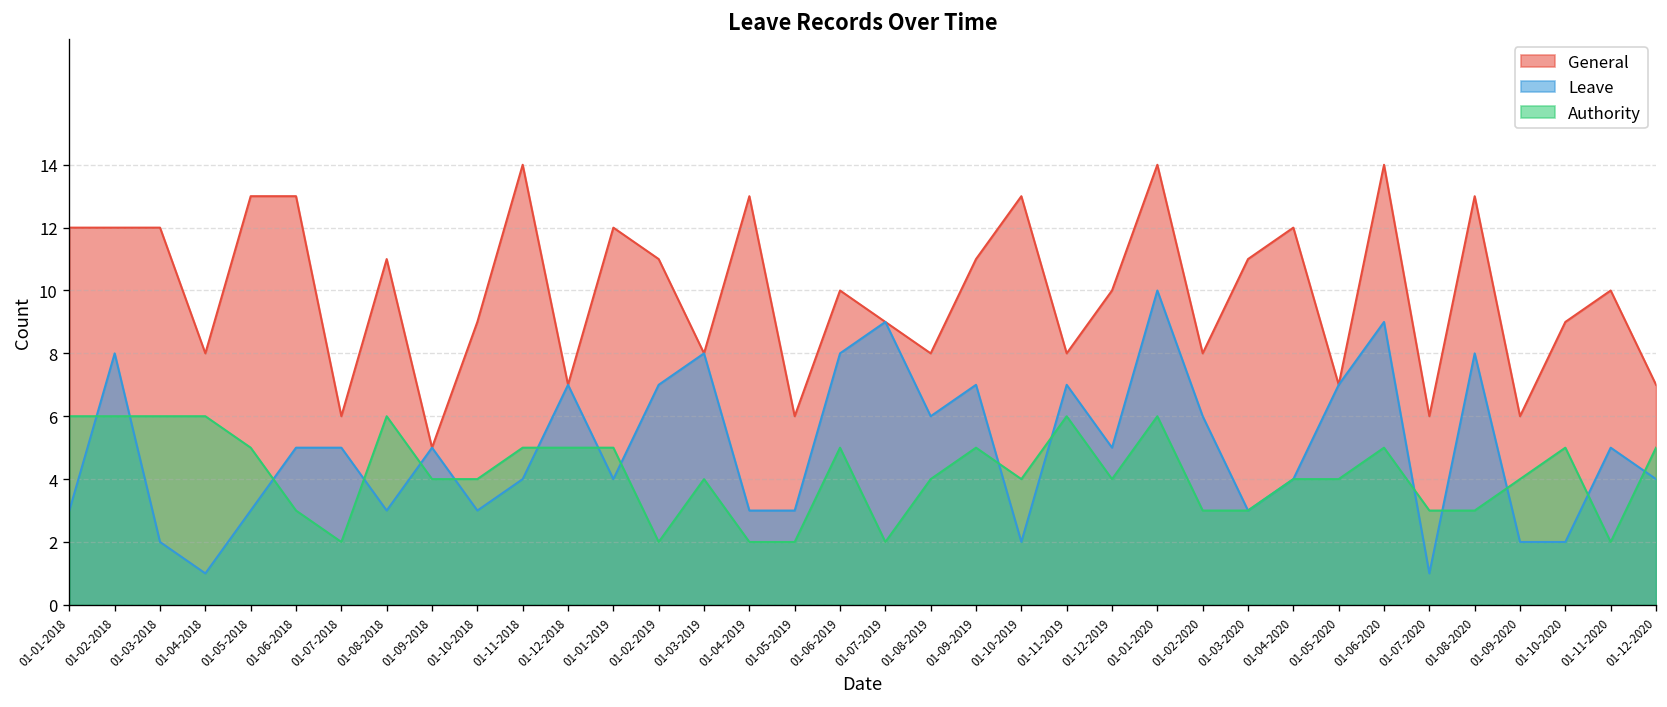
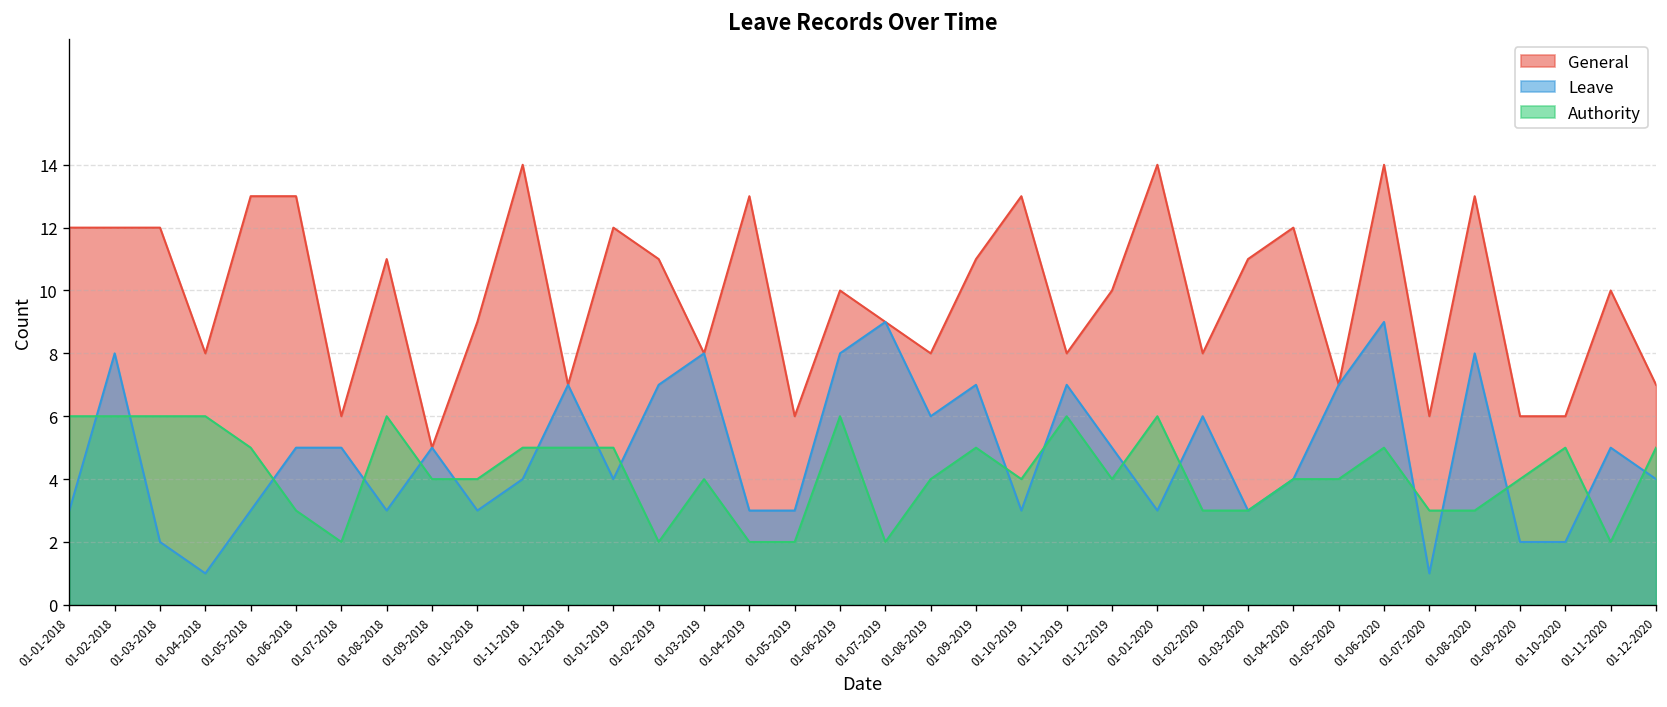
Authority, 01-06-2019: 5 -> 6
Leave, 01-10-2019: 2 -> 3
Leave, 01-01-2020: 10 -> 3
General, 01-10-2020: 9 -> 6
